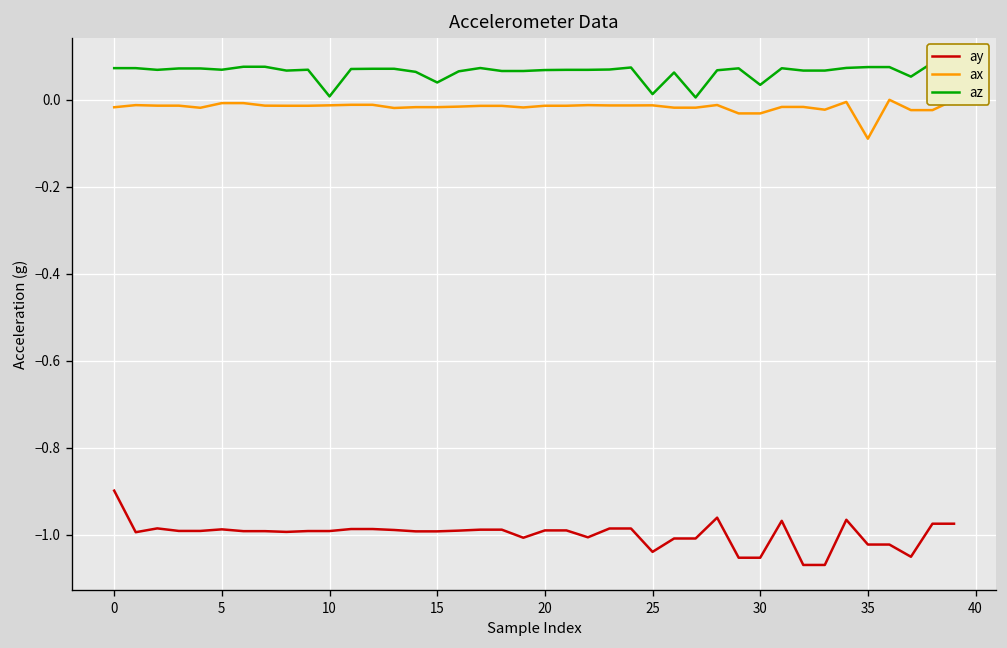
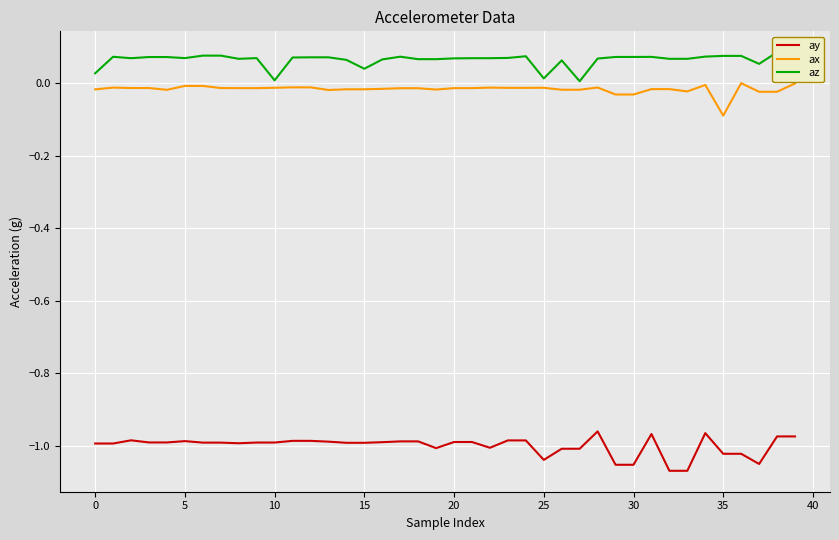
ay, 0: -0.90 -> -0.99
az, 0: 0.07 -> 0.03
az, 30: 0.03 -> 0.07
